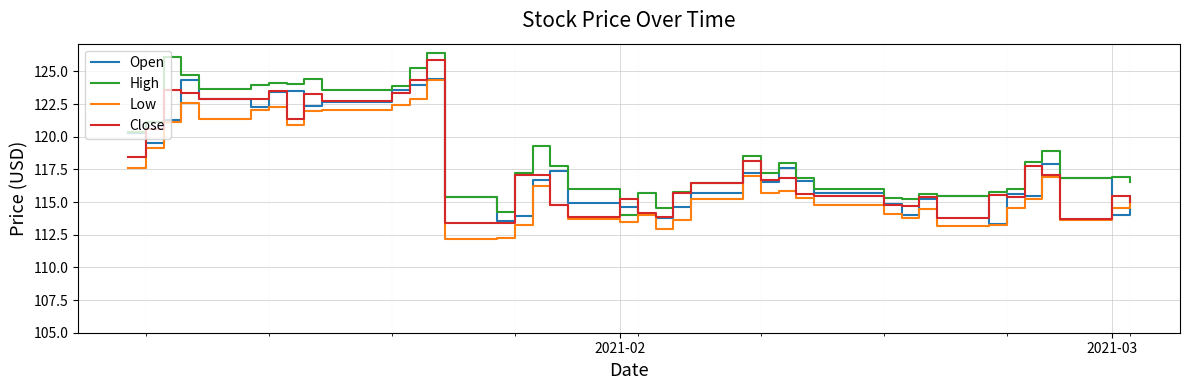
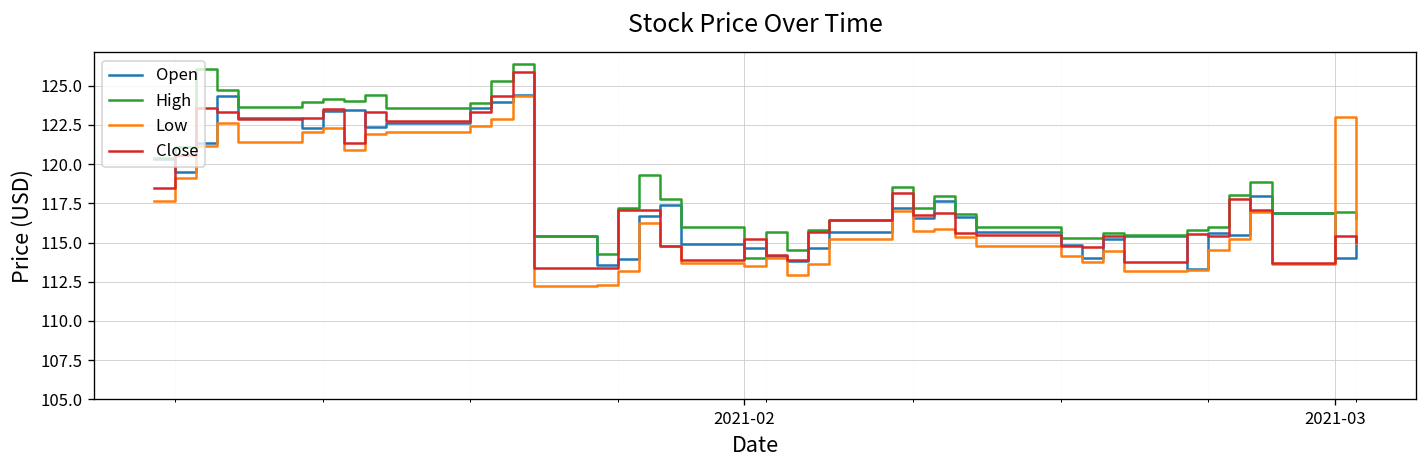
Low, 2021-03: 114.6 -> 123.0
